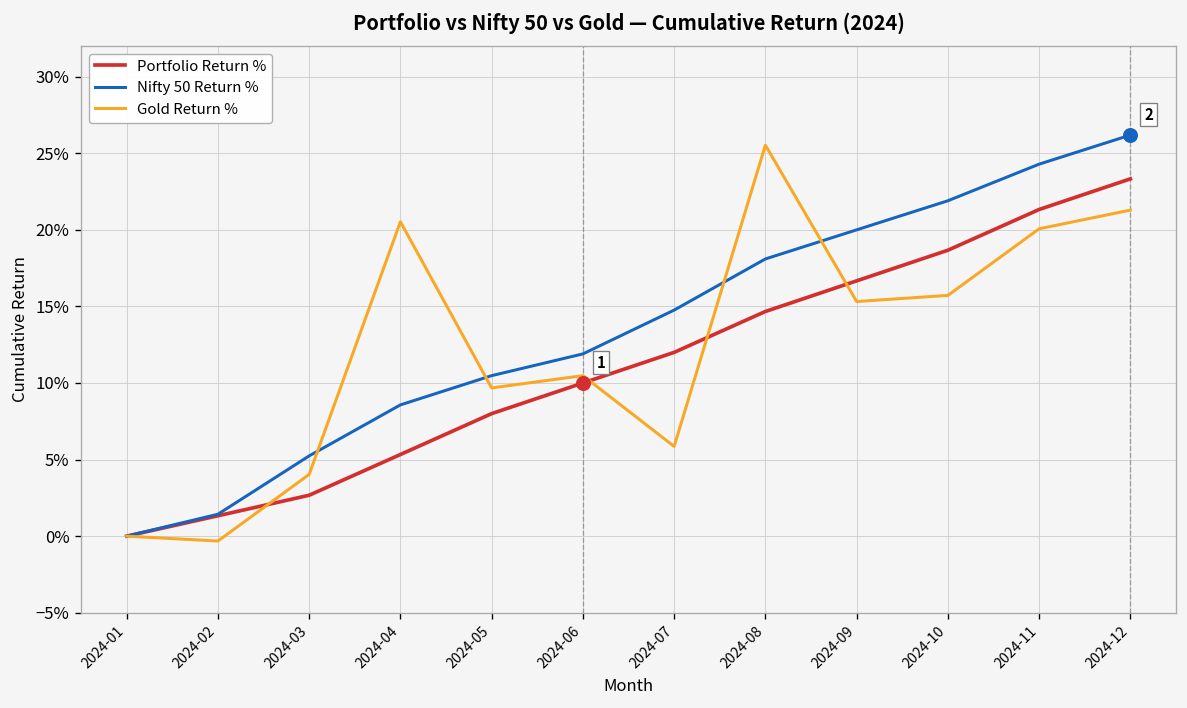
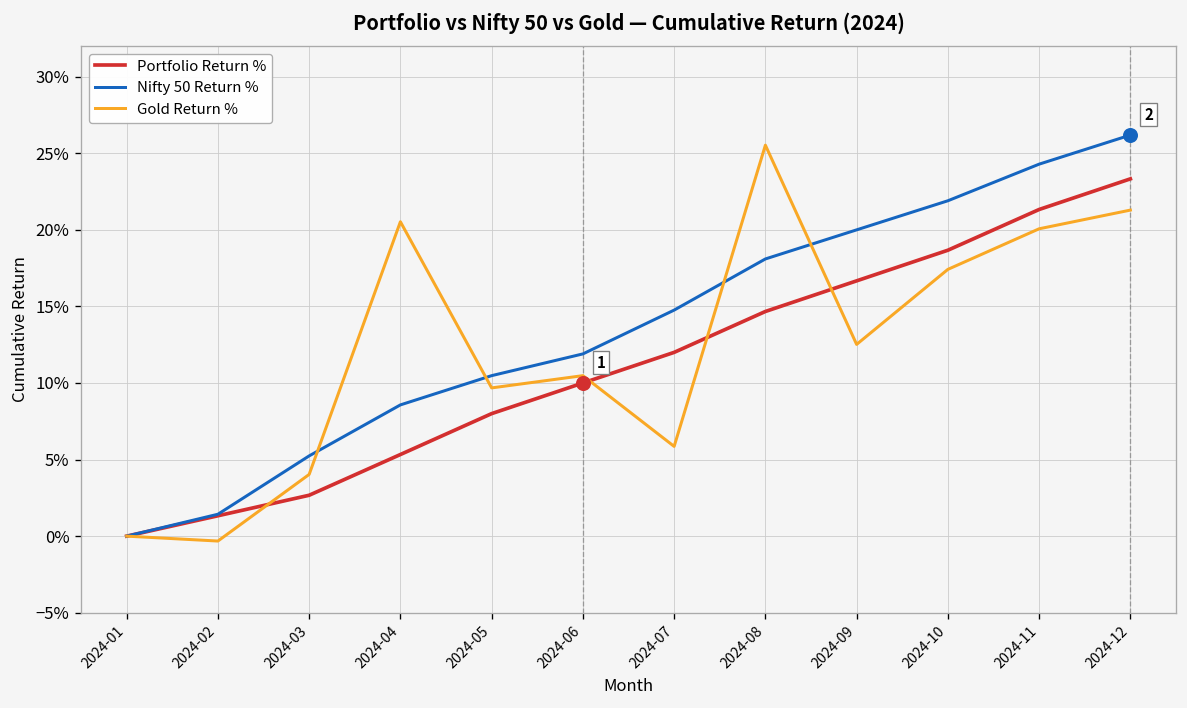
Gold Return %, 2024-09: 15.3% -> 12.5%
Gold Return %, 2024-10: 15.7% -> 17.4%
